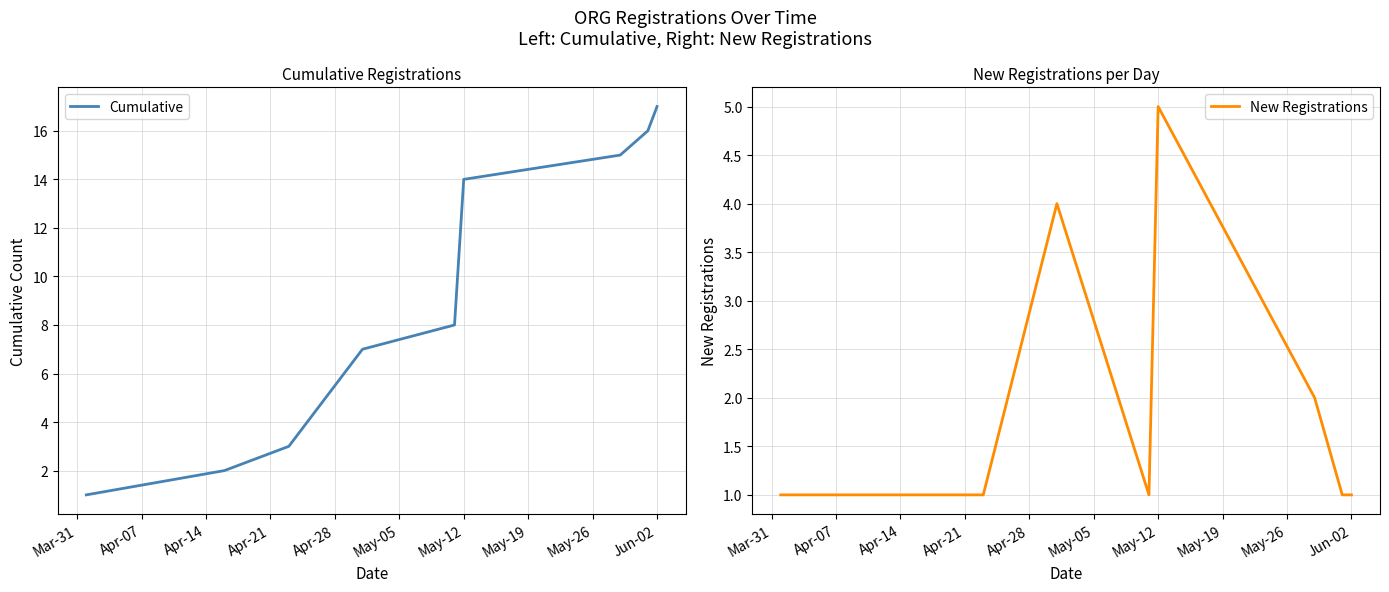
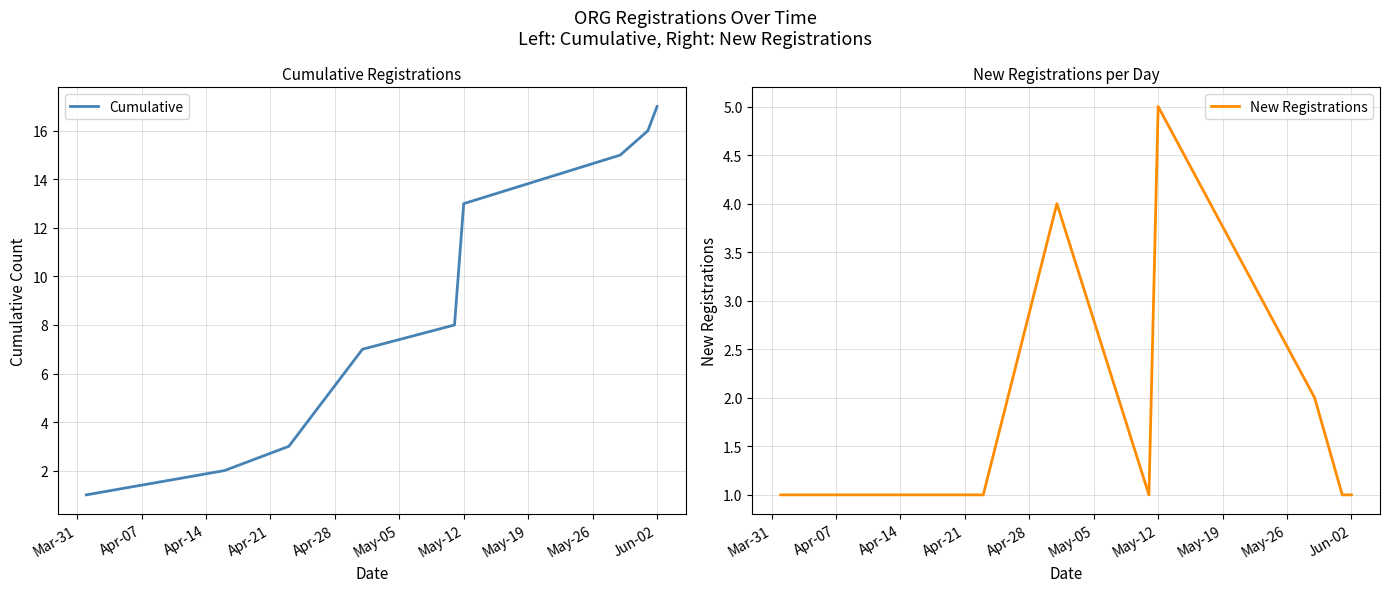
Cumulative Registrations, May-12: 14 -> 13
